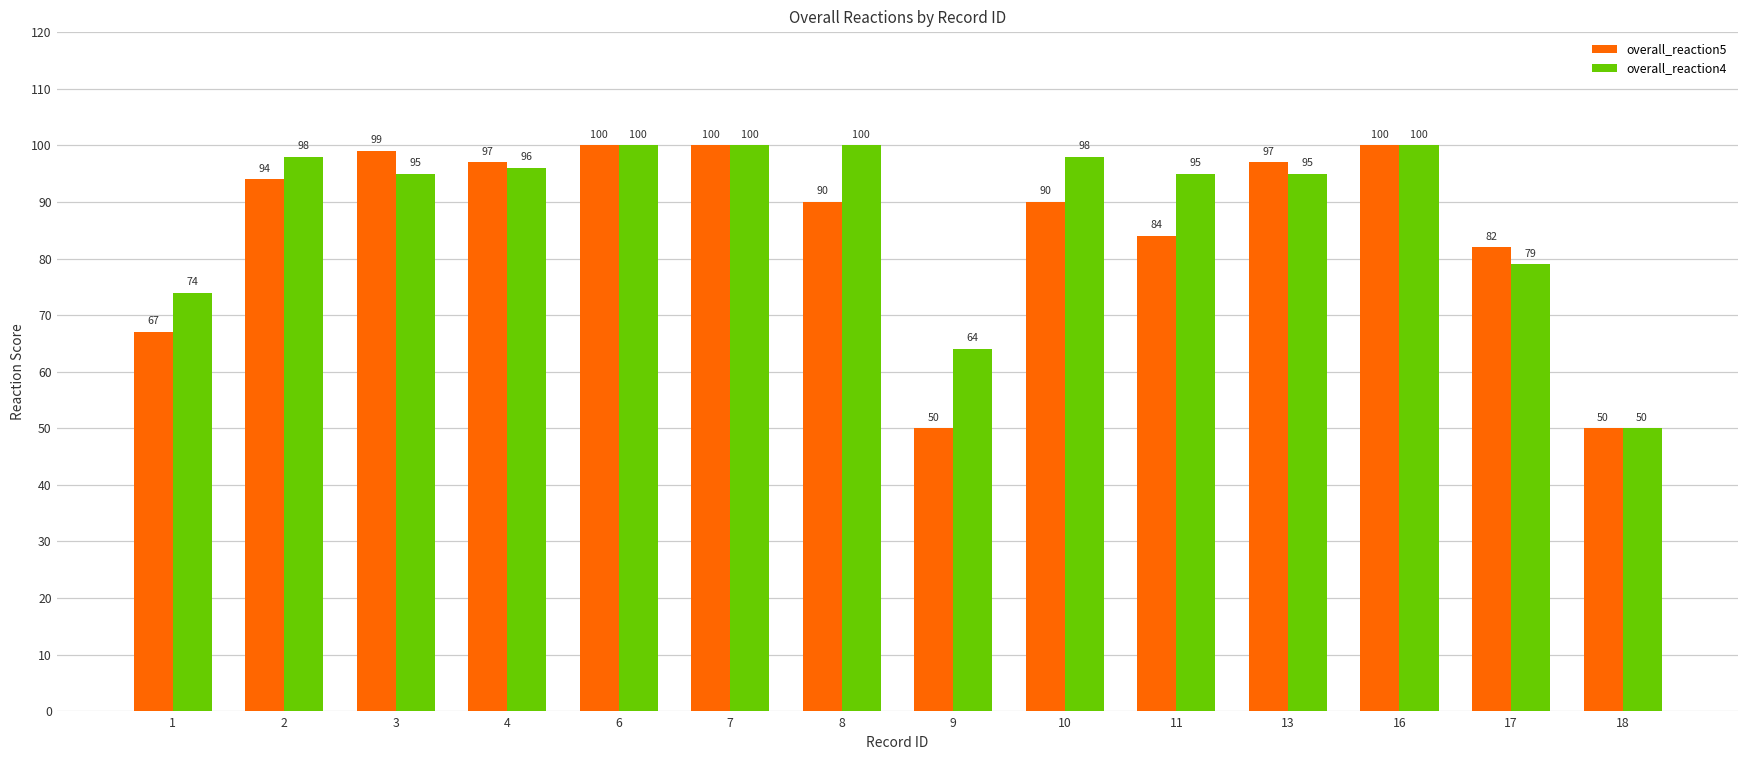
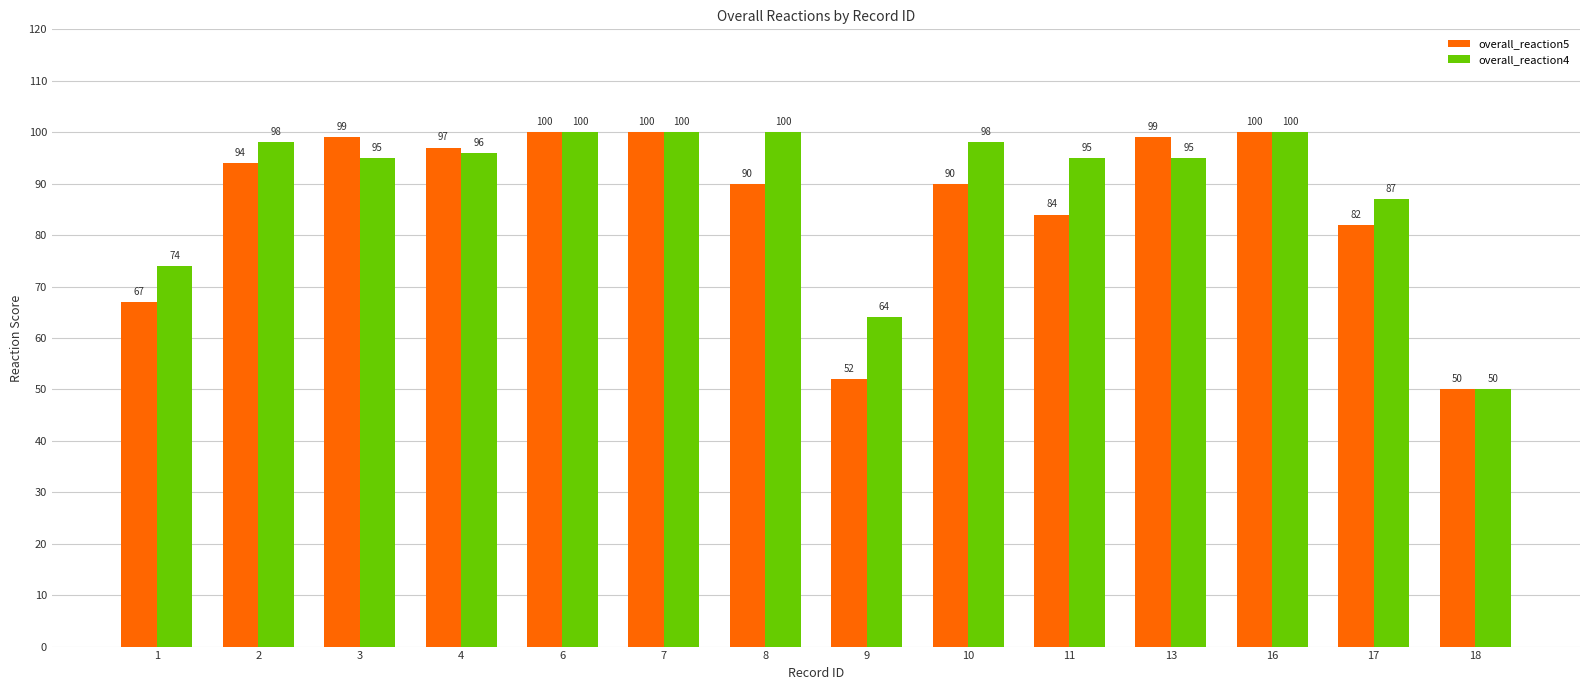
overall_reaction5, 9: 50 -> 52
overall_reaction5, 13: 97 -> 99
overall_reaction4, 17: 79 -> 87
